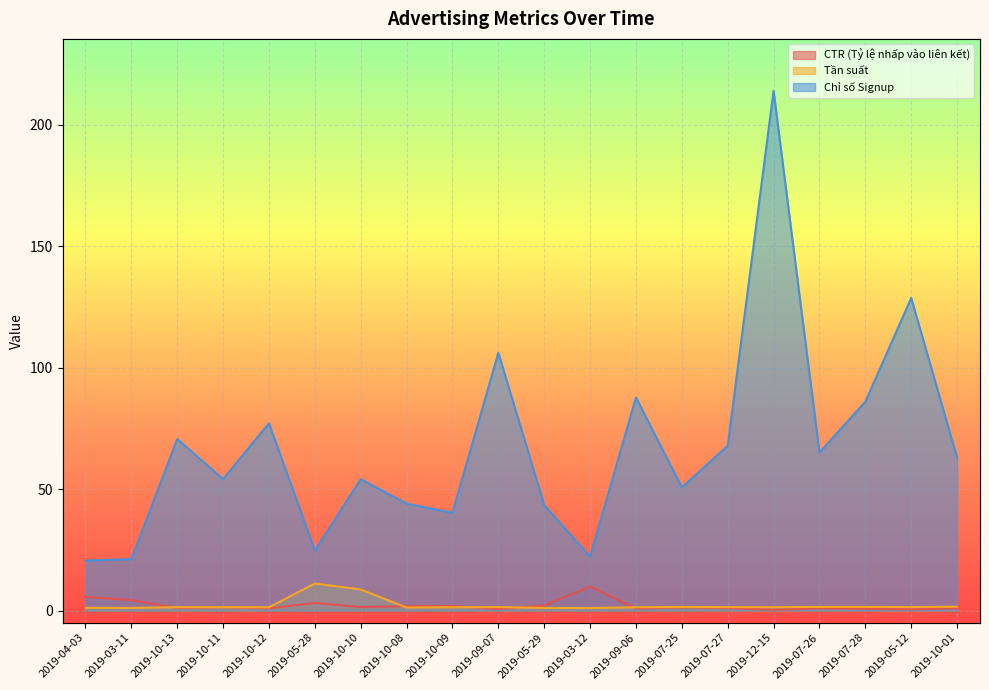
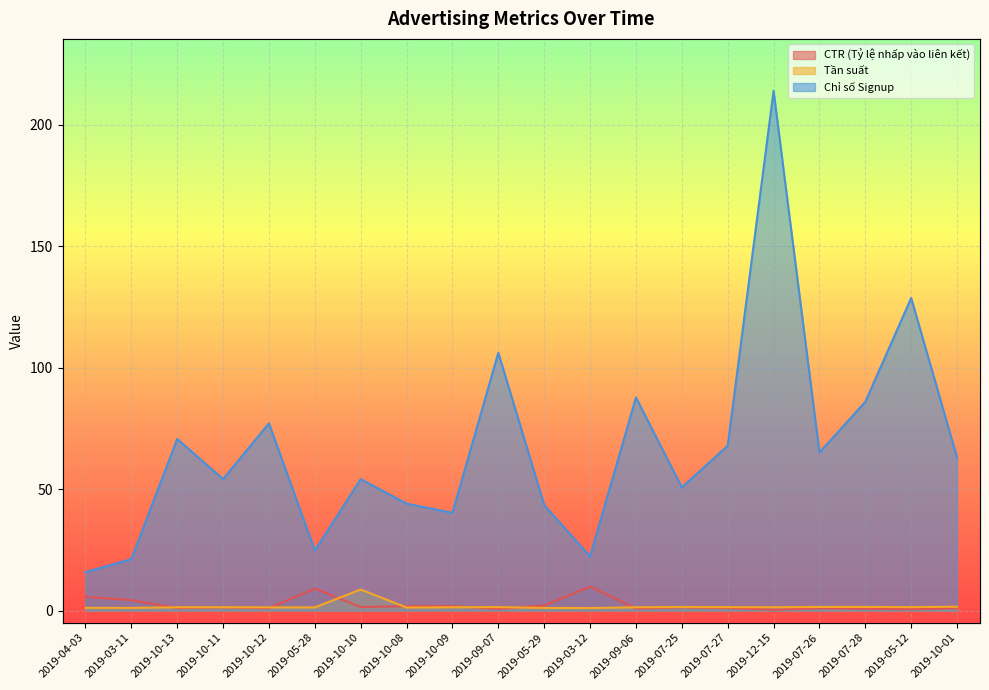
Chỉ số Signup, 2019-04-03: 21 -> 16
CTR (Tỷ lệ nhấp vào liên kết), 2019-05-28: 3 -> 9
Tần suất, 2019-05-28: 11 -> 1
